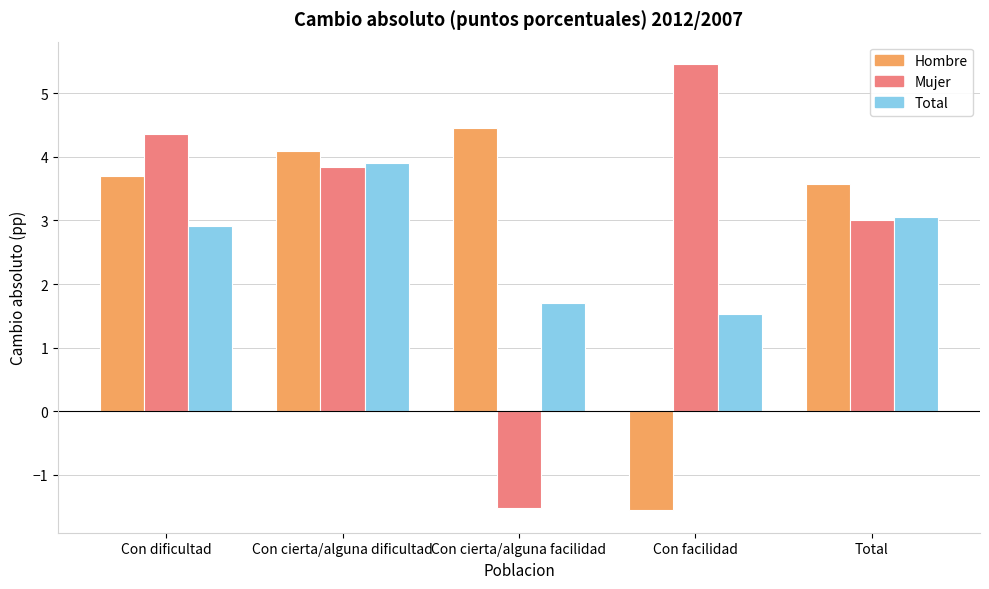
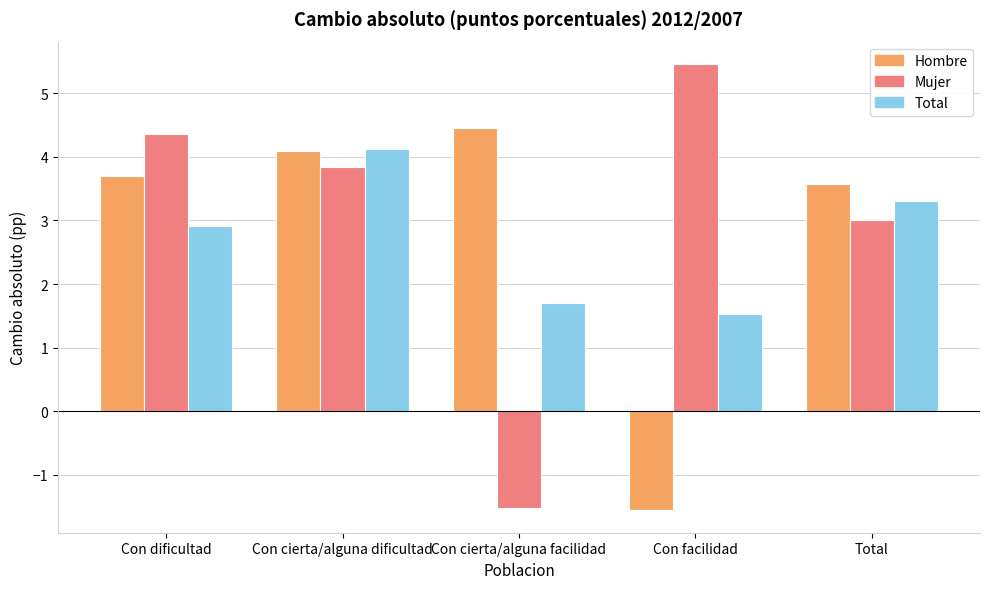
Total, Con cierta/alguna dificultad: 3.9 -> 4.1
Total, Total: 3.1 -> 3.3
